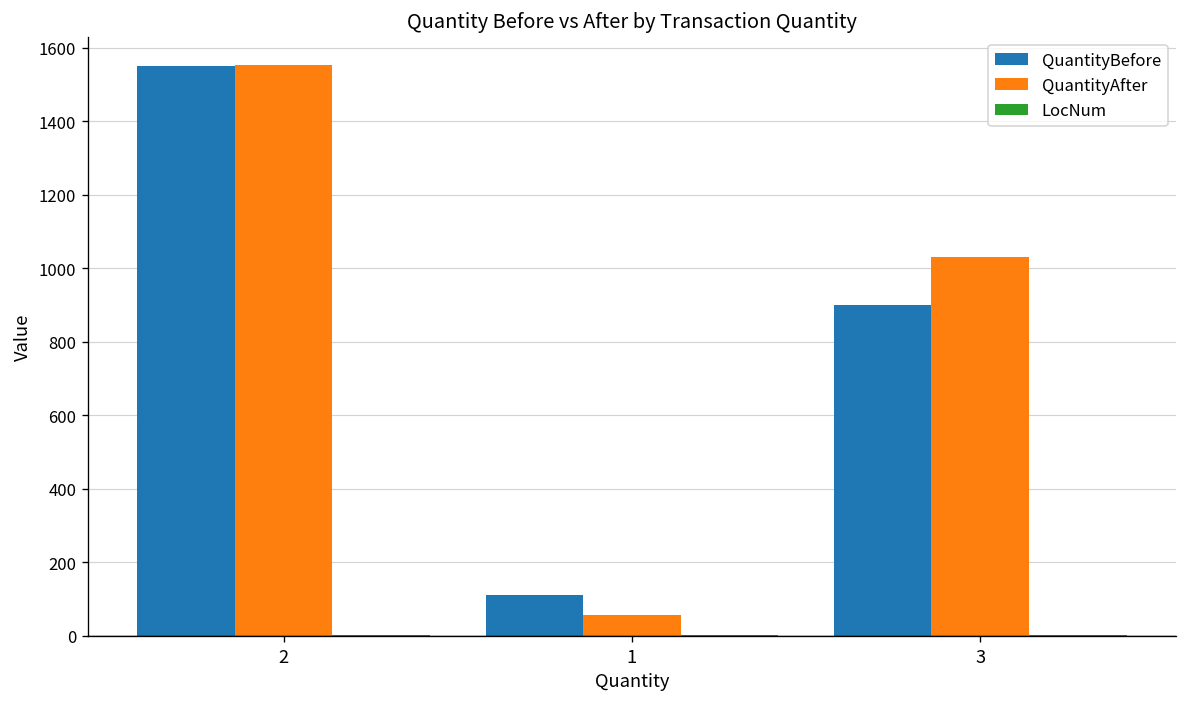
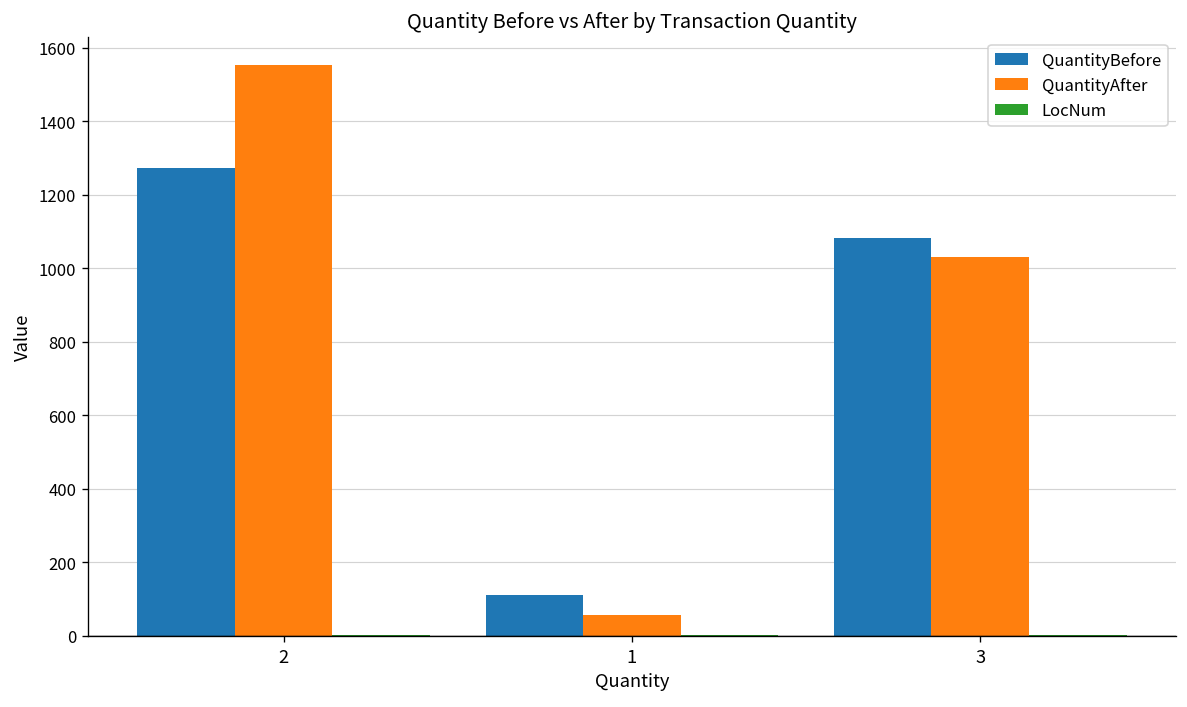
QuantityBefore, 2: 1550 -> 1270
QuantityBefore, 3: 900 -> 1080
